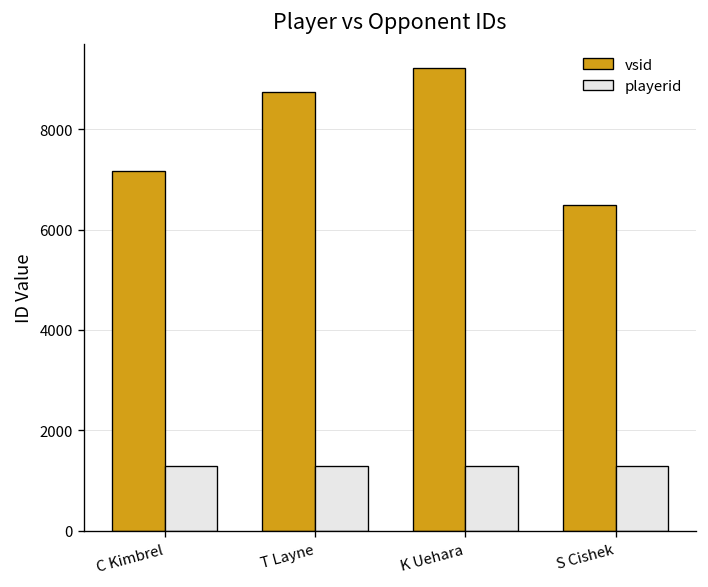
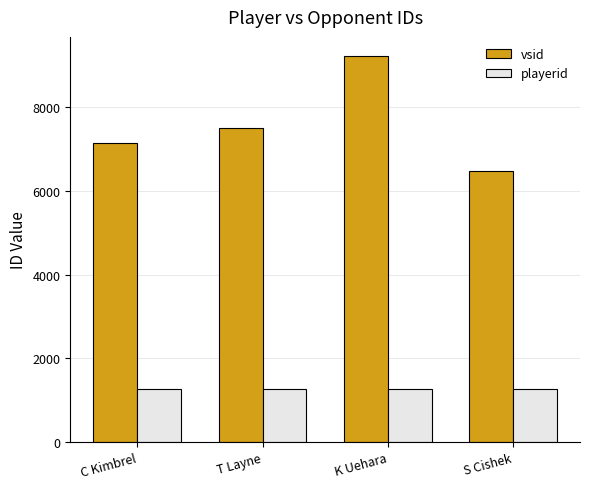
vsid, T Layne: 8700 -> 7500
